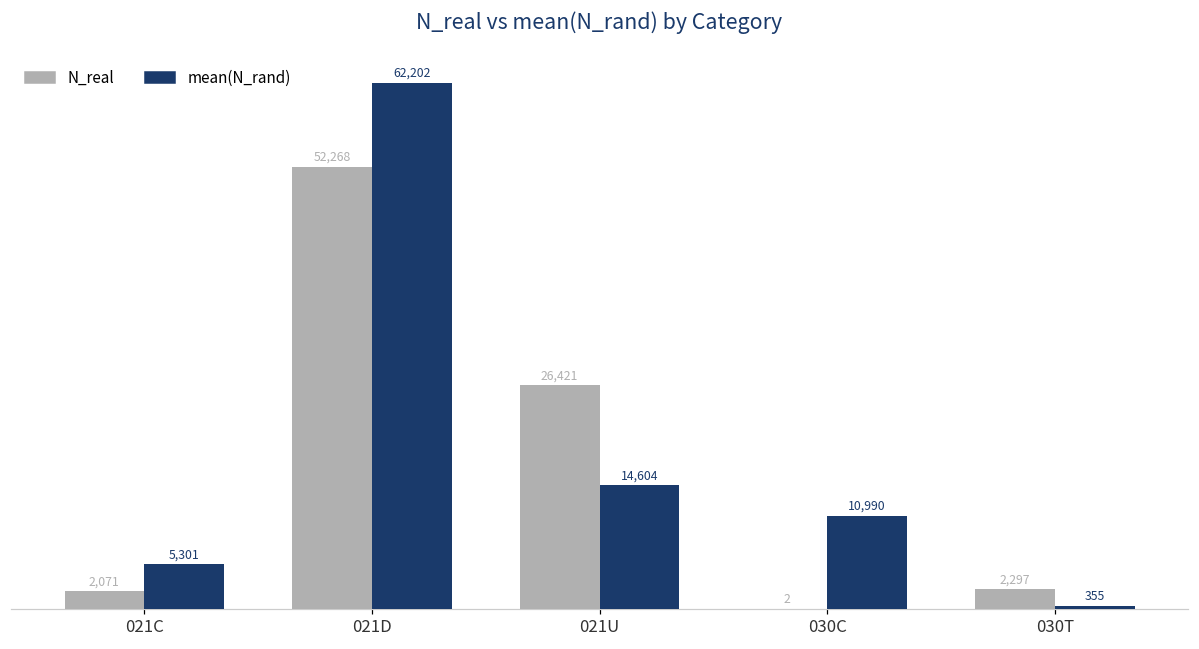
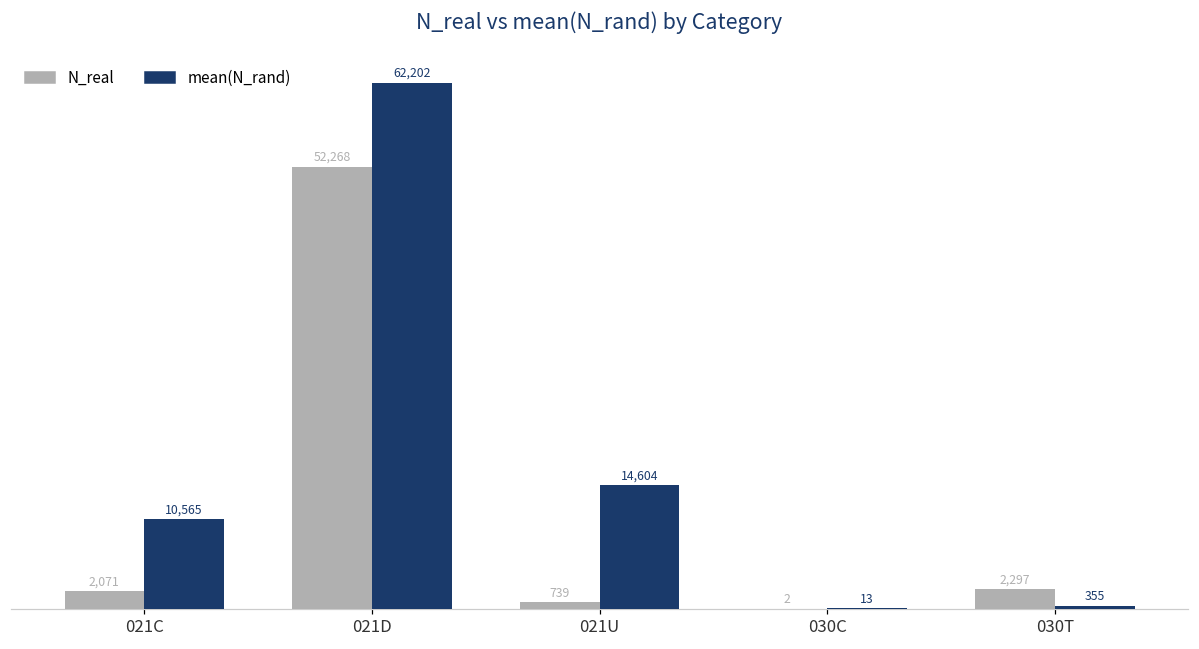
mean(N_rand), 021C: 5,301 -> 10,565
N_real, 021U: 26,421 -> 739
mean(N_rand), 030C: 10,990 -> 13
